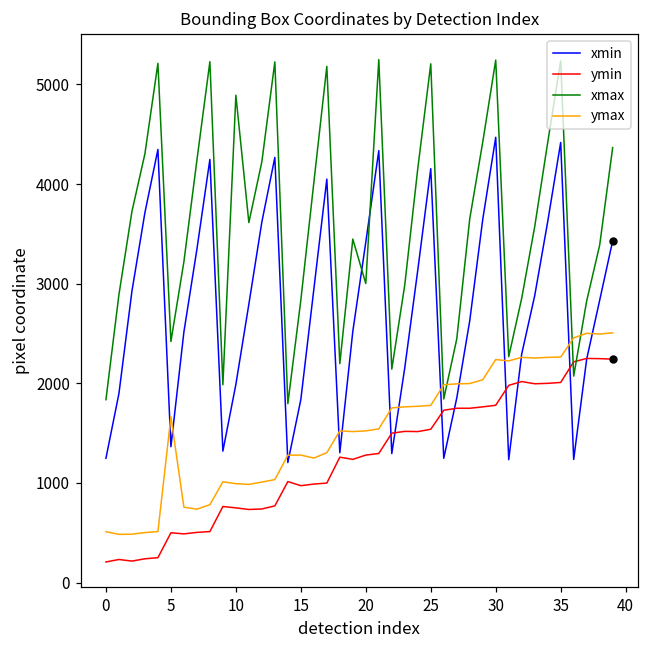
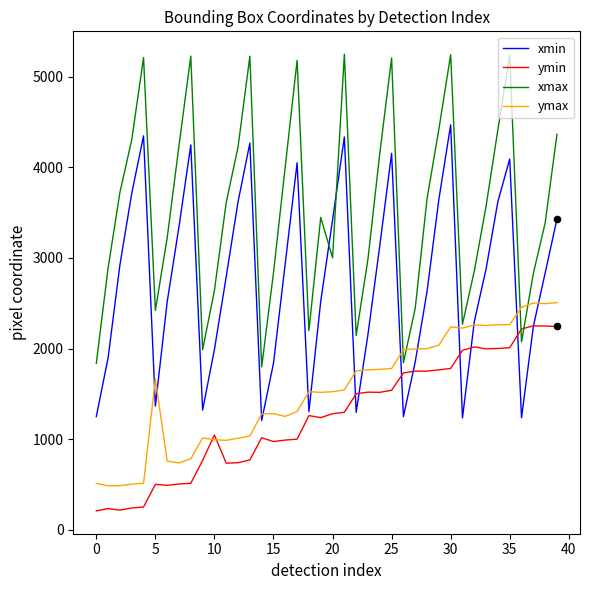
ymin, 10: 800 -> 1000
xmax, 10: 4900 -> 2600
xmin, 35: 4400 -> 4100
